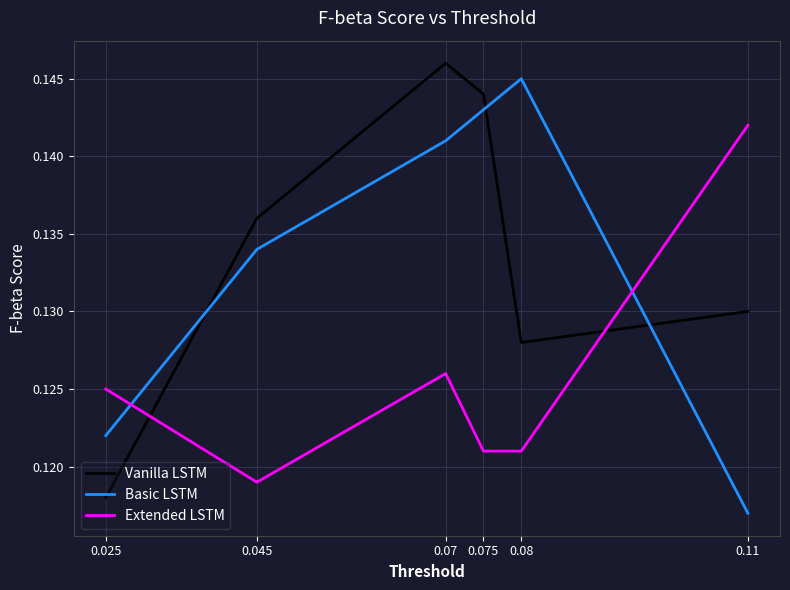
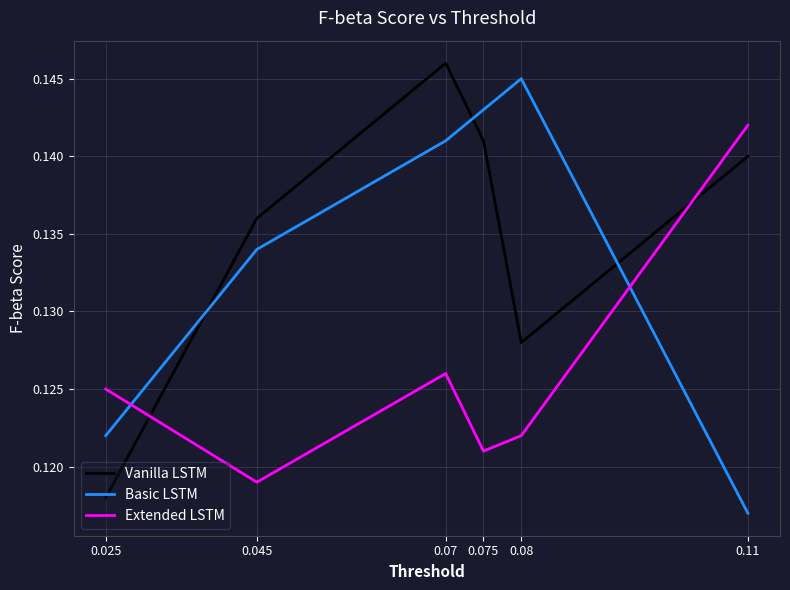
Vanilla LSTM, 0.075: 0.144 -> 0.141
Extended LSTM, 0.08: 0.121 -> 0.122
Vanilla LSTM, 0.11: 0.13 -> 0.14
